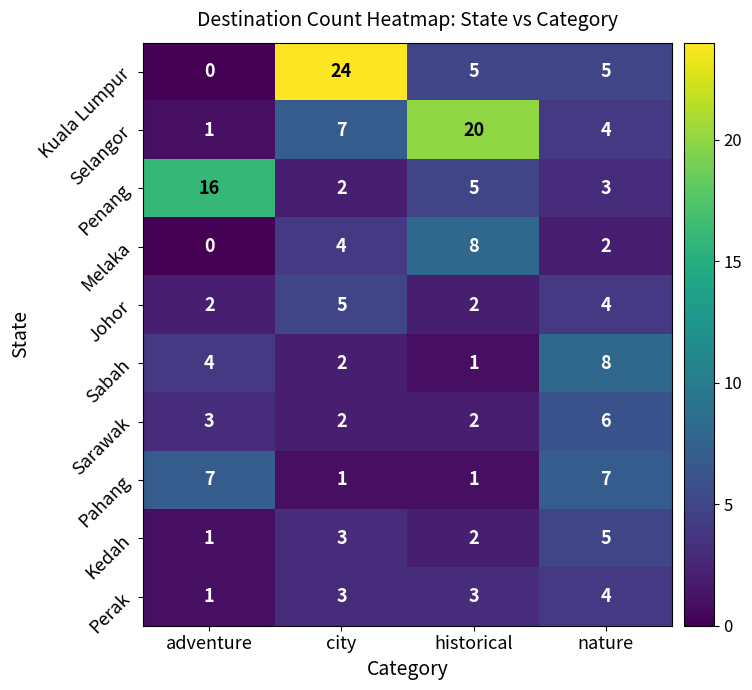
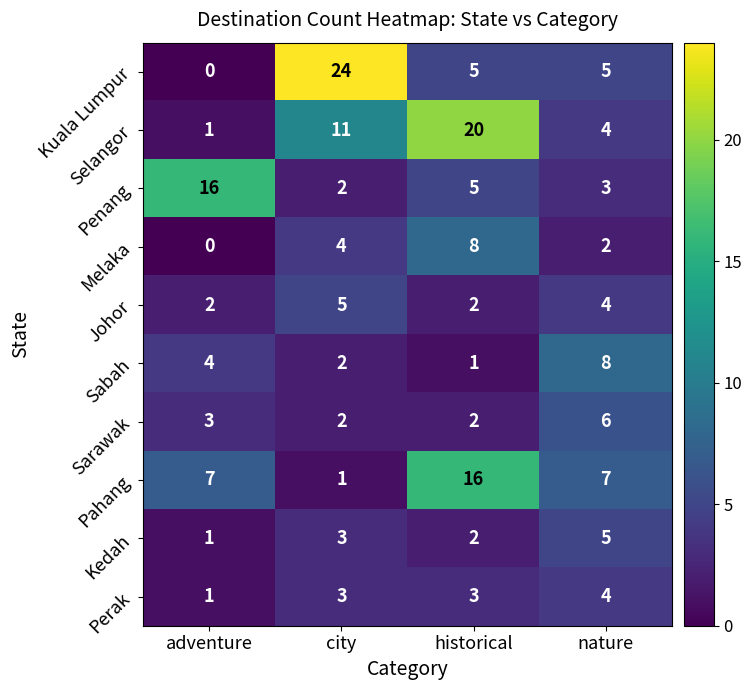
Selangor, city: 7 -> 11
Pahang, historical: 1 -> 16
